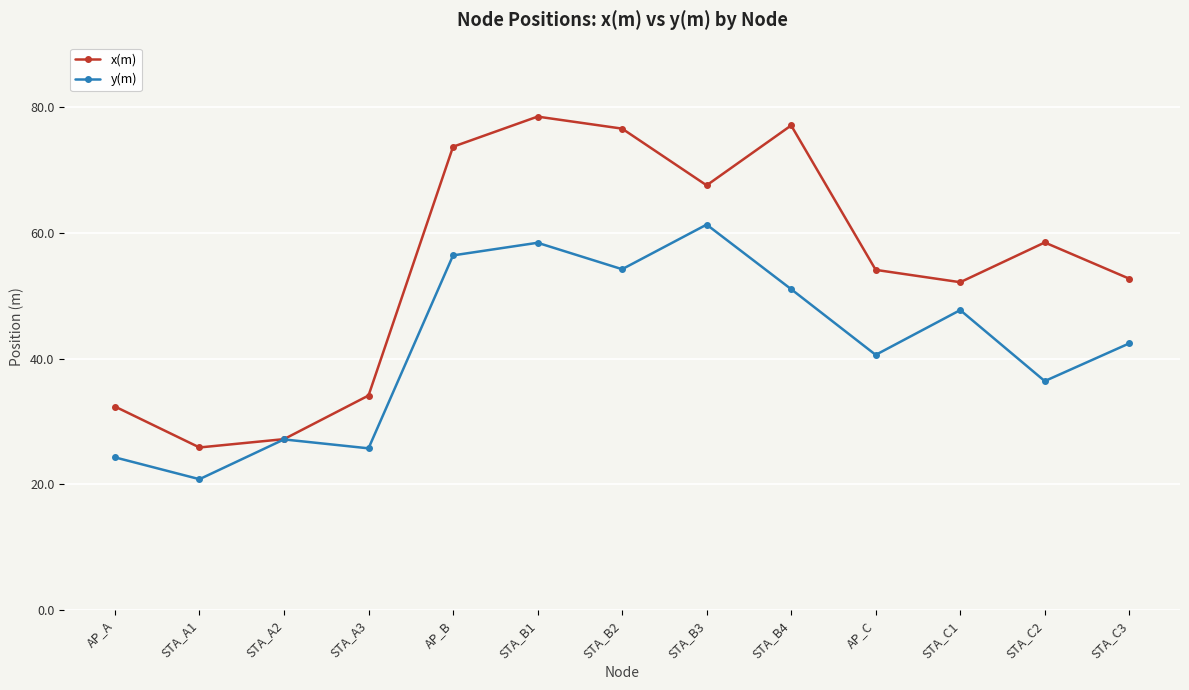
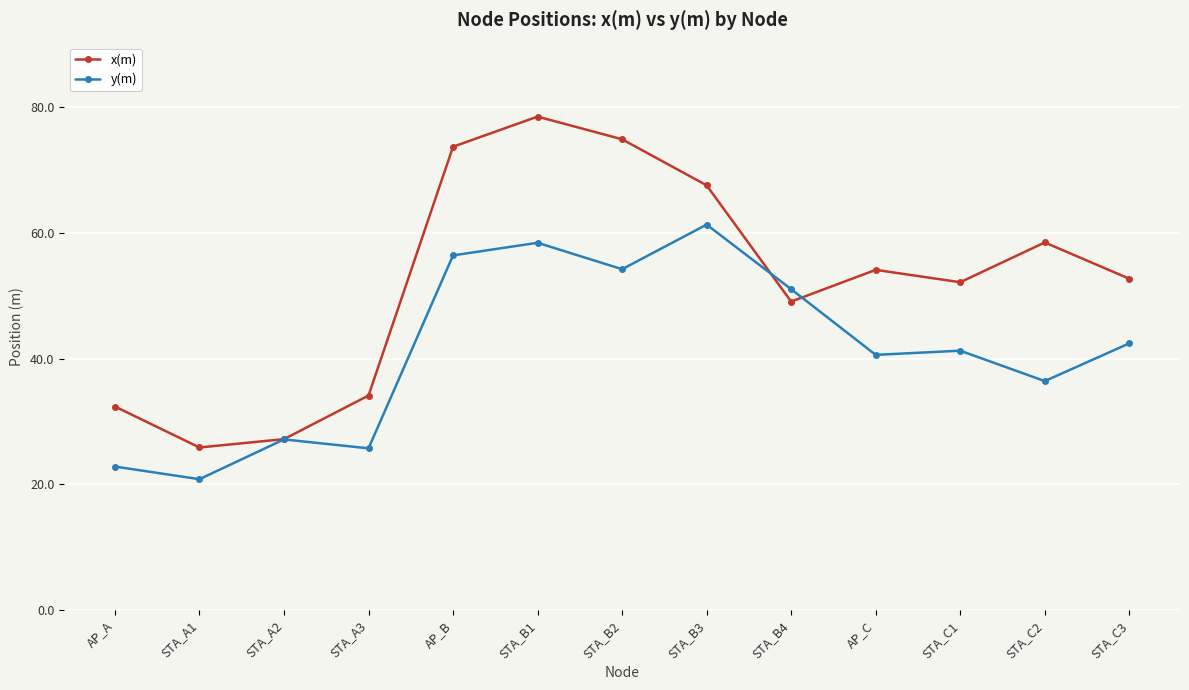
y(m), AP_A: 24 -> 23
x(m), STA_B2: 77 -> 75
x(m), STA_B4: 77 -> 49
y(m), STA_C1: 48 -> 41
